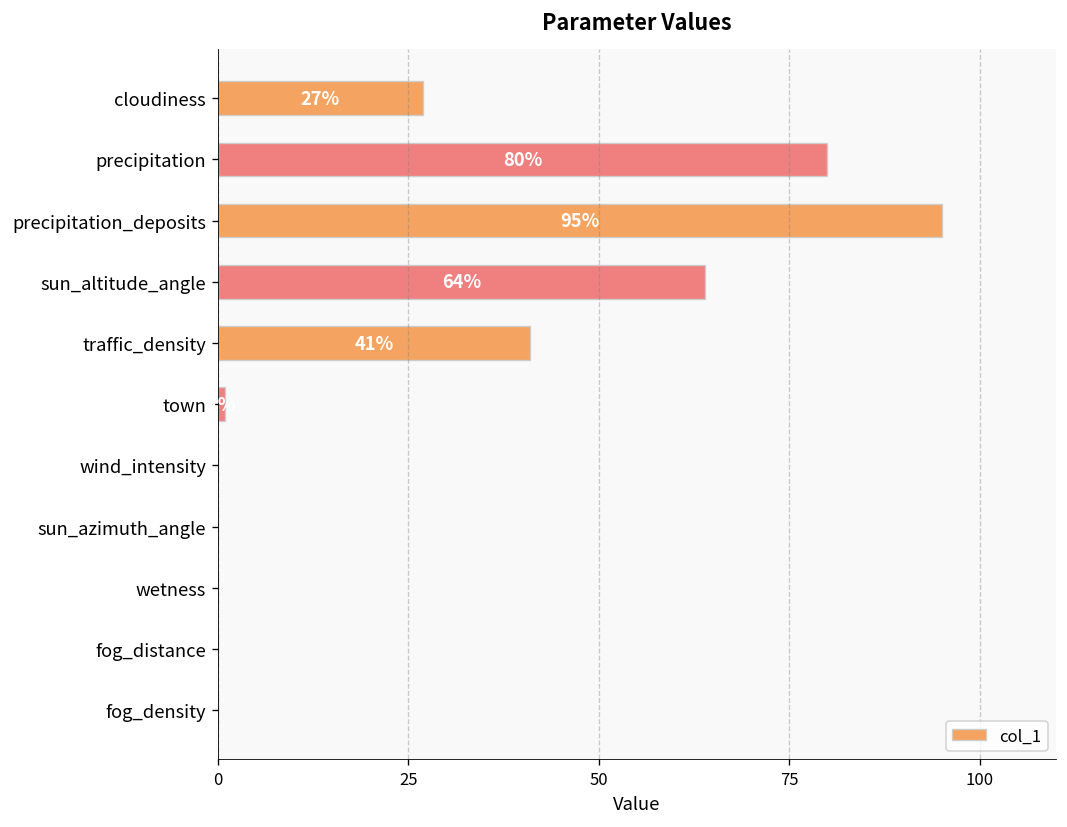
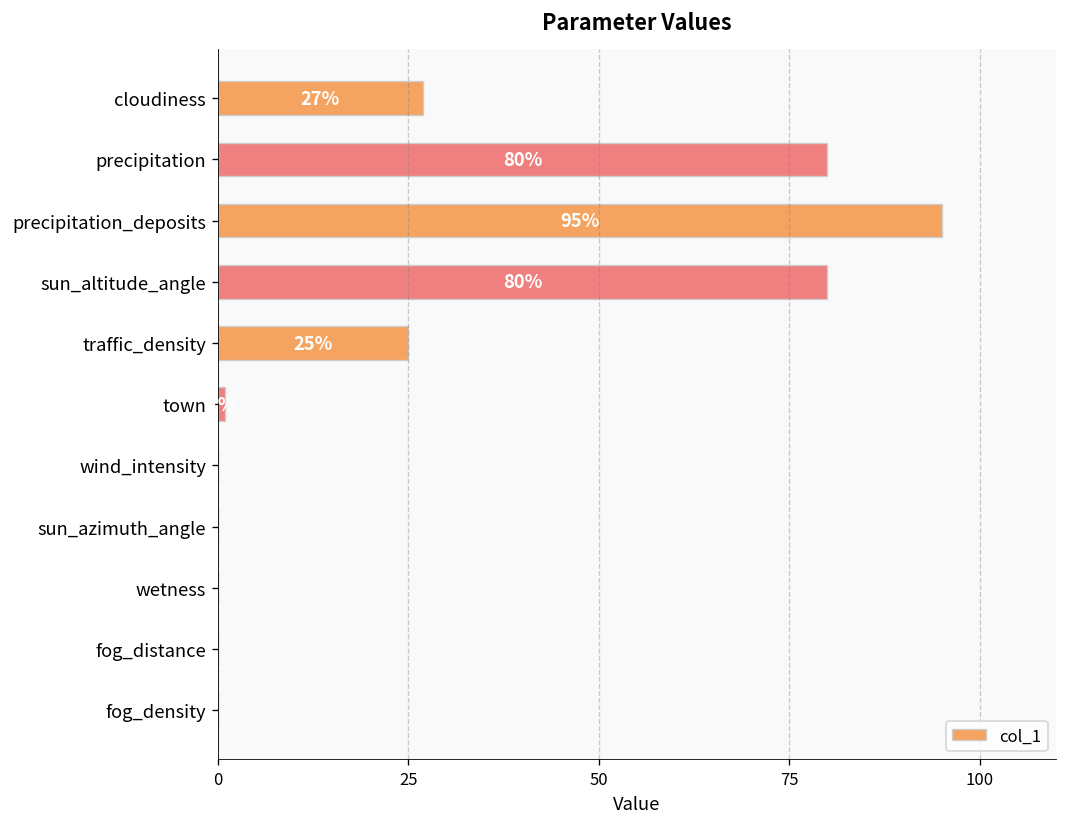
sun_altitude_angle: 64% -> 80%
traffic_density: 41% -> 25%
